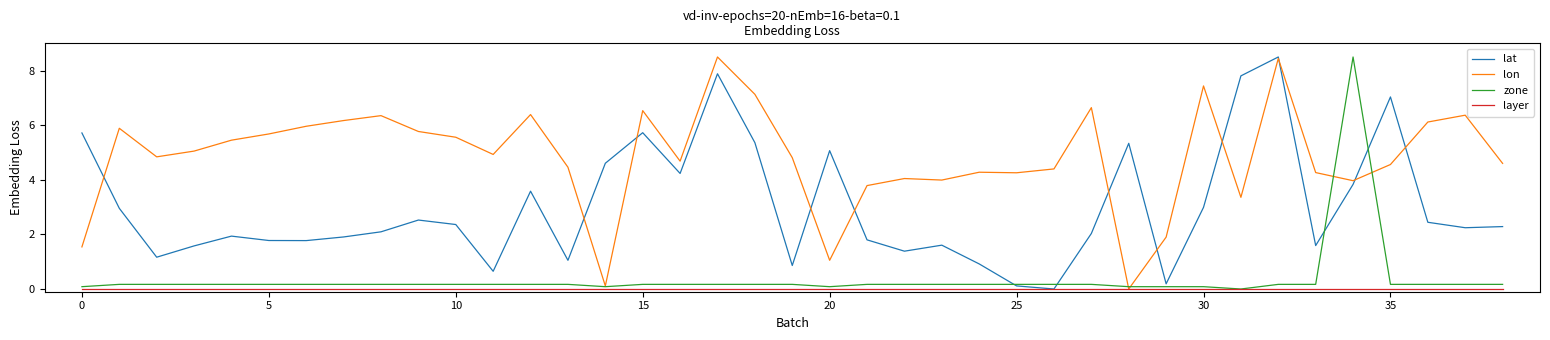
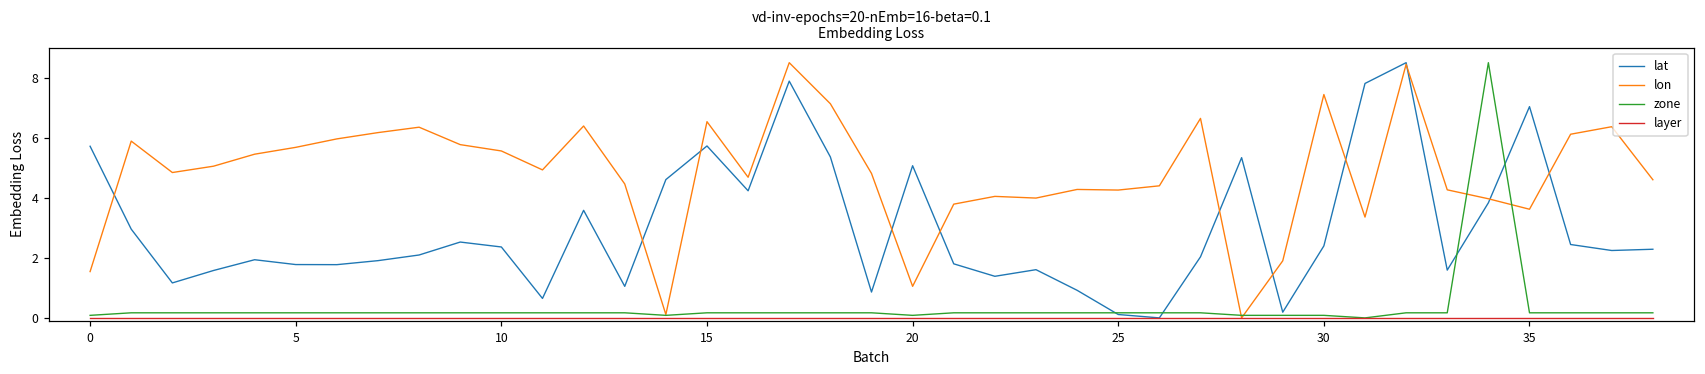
lat, 30: 3.0 -> 2.4
lon, 35: 4.6 -> 3.6
